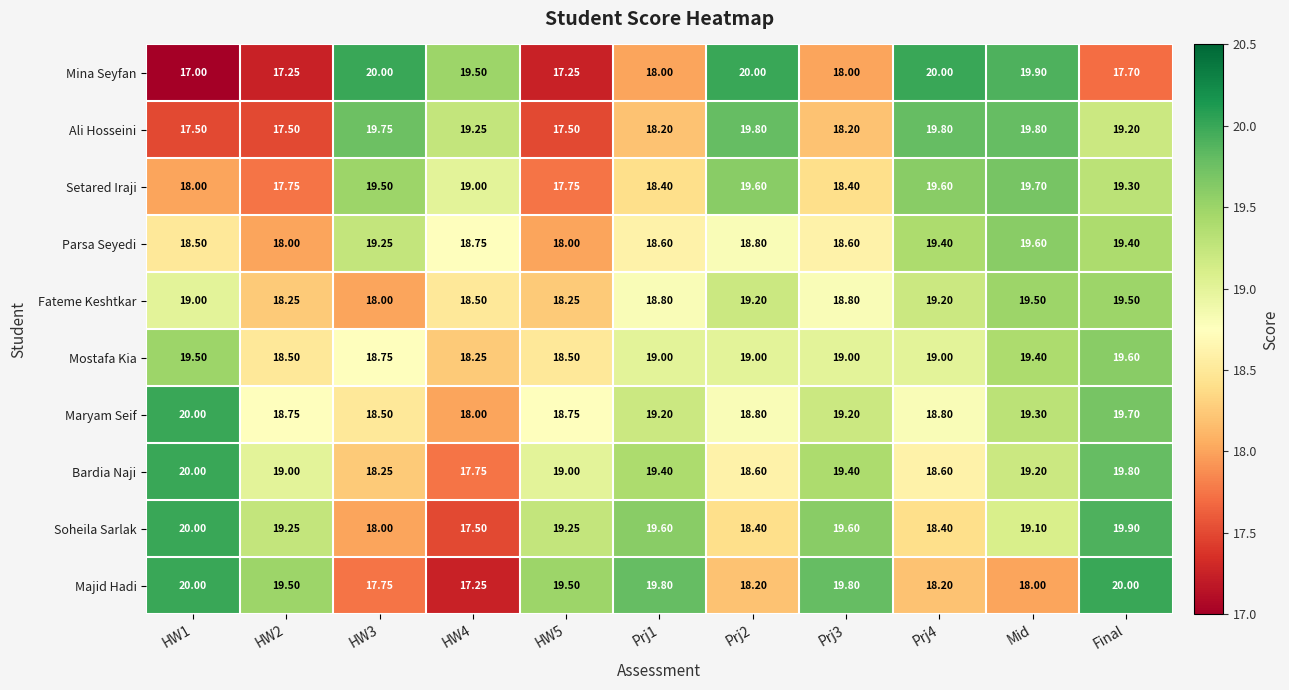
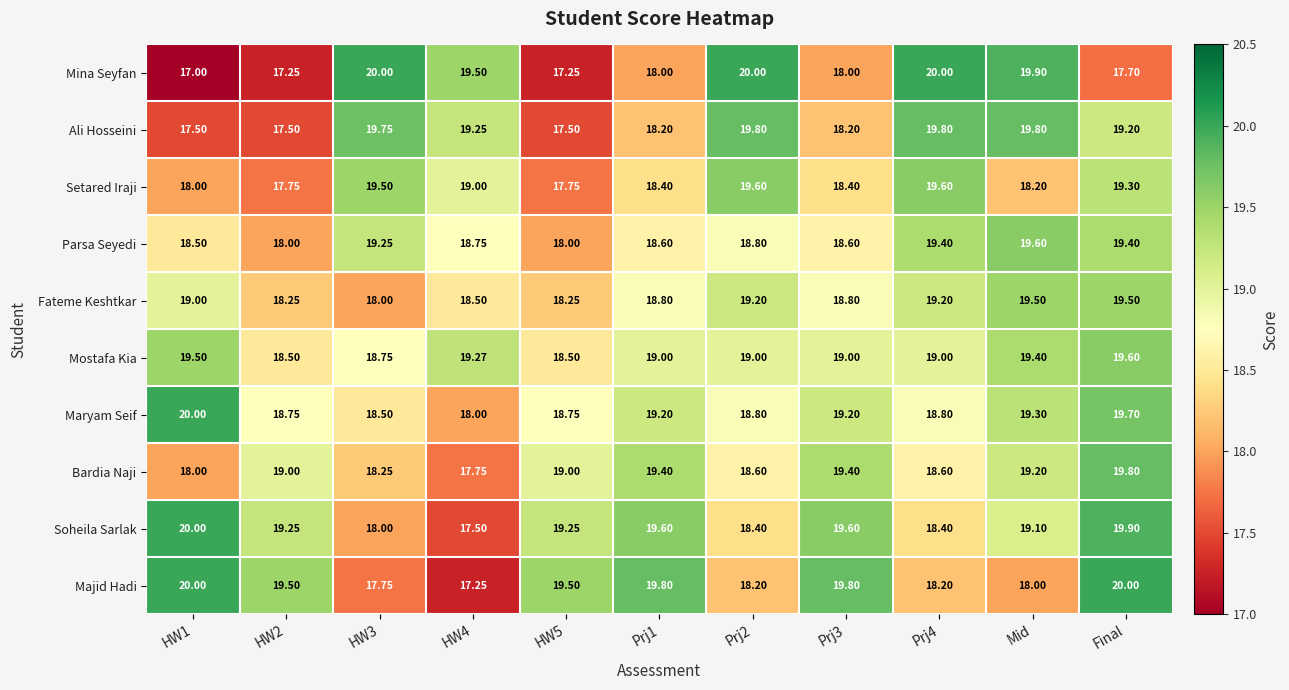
Setared Iraji, Mid: 19.70 -> 18.20
Mostafa Kia, HW4: 18.25 -> 19.27
Bardia Naji, HW1: 20.00 -> 18.00
